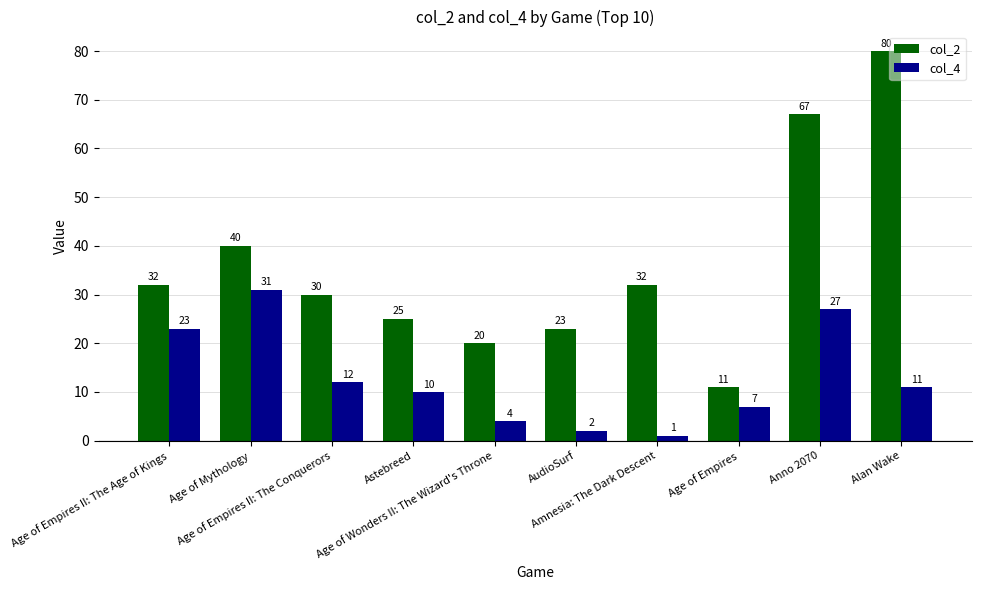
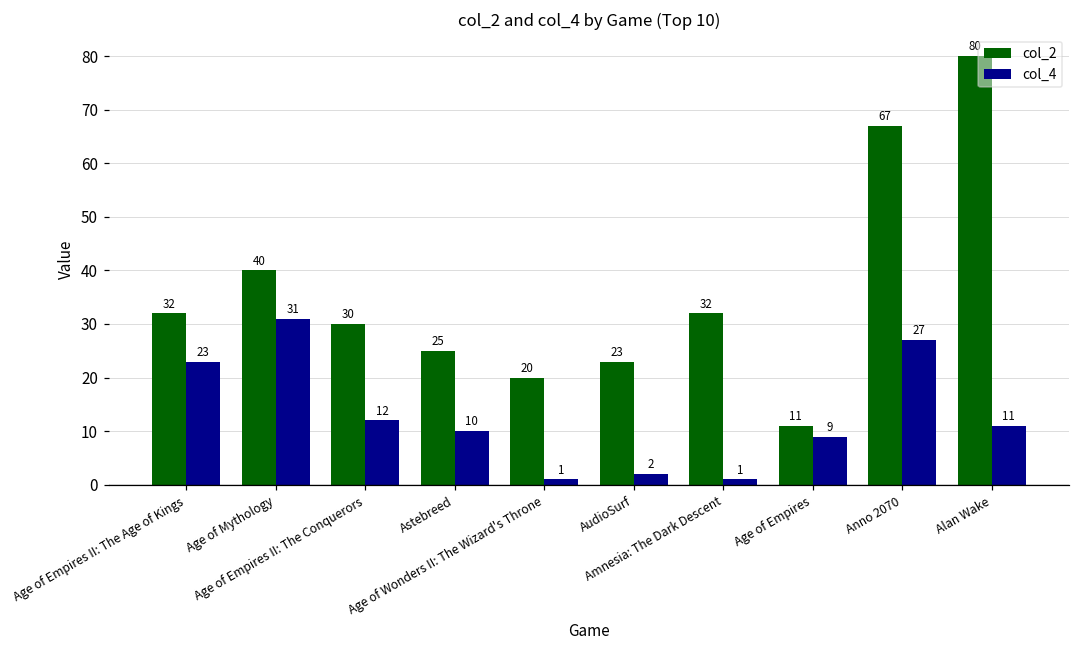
col_4, Age of Wonders II: The Wizard's Throne: 4 -> 1
col_4, Age of Empires: 7 -> 9
